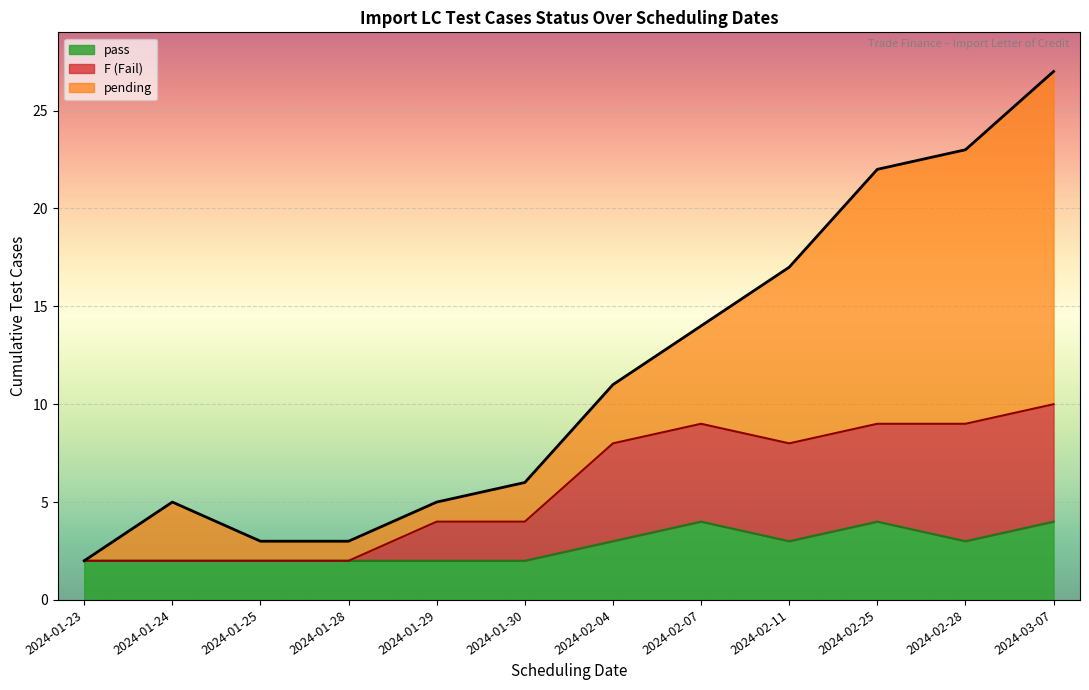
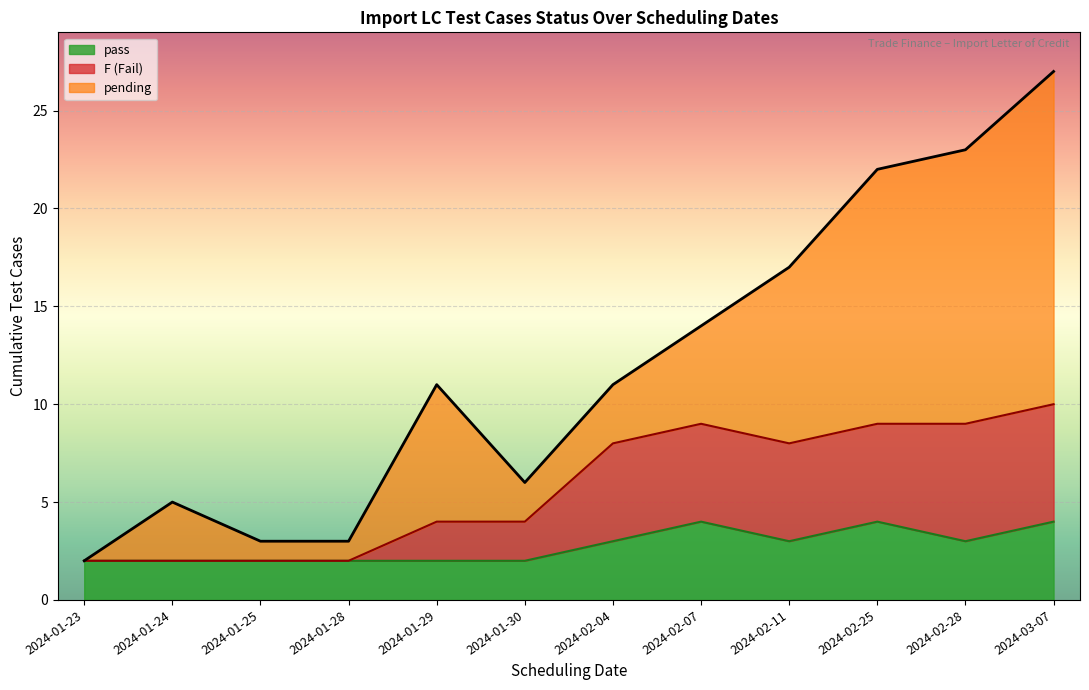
pending, 2024-01-29: 1 -> 7
